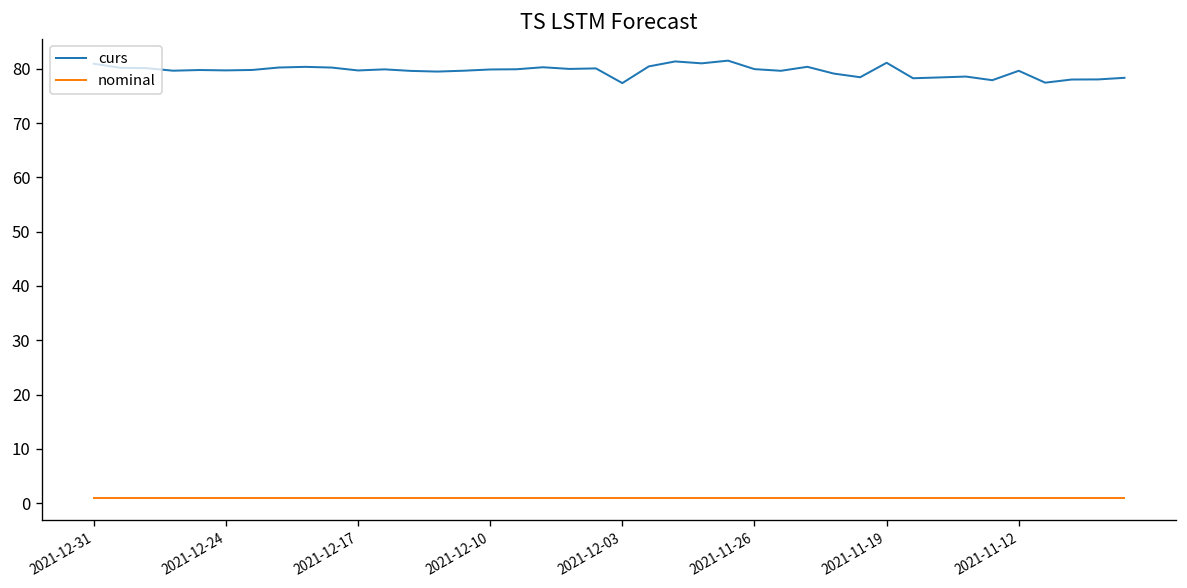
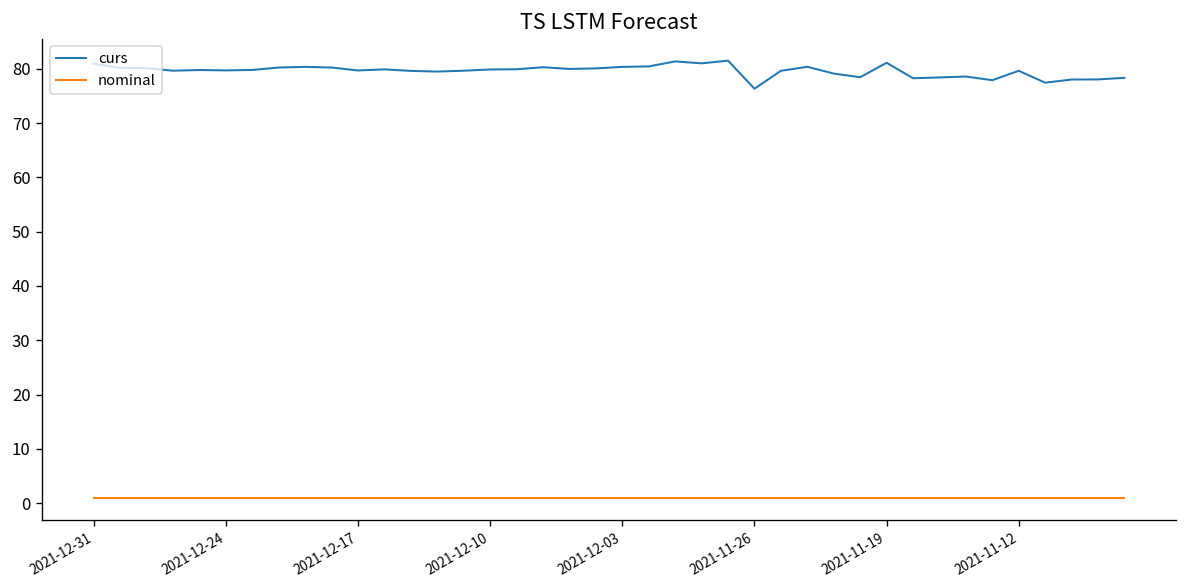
curs, 2021-12-03: 77 -> 80
curs, 2021-11-26: 80 -> 76
